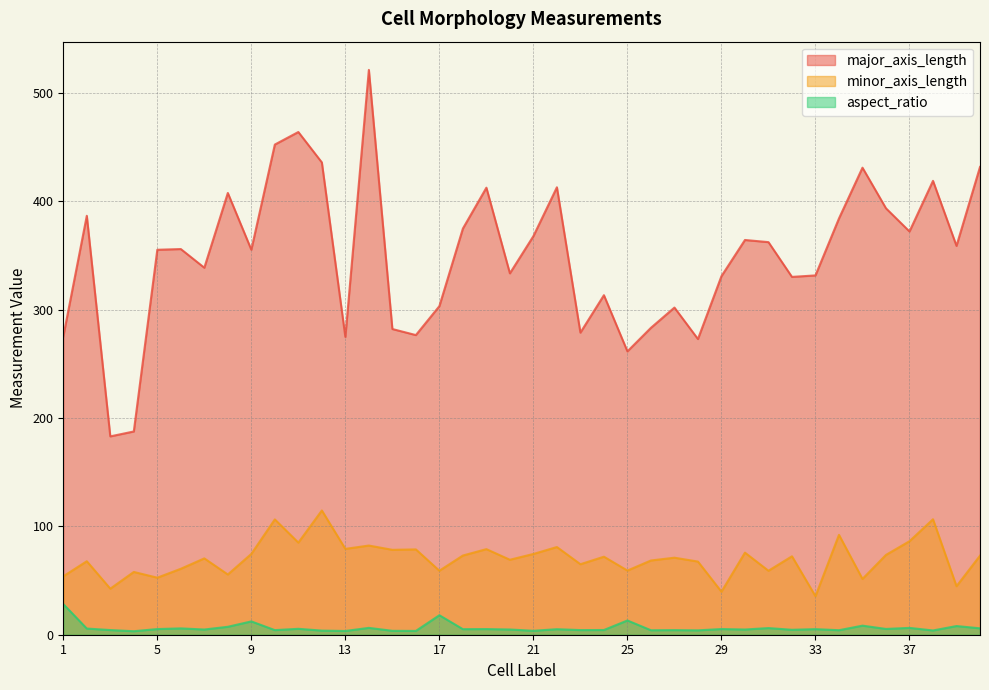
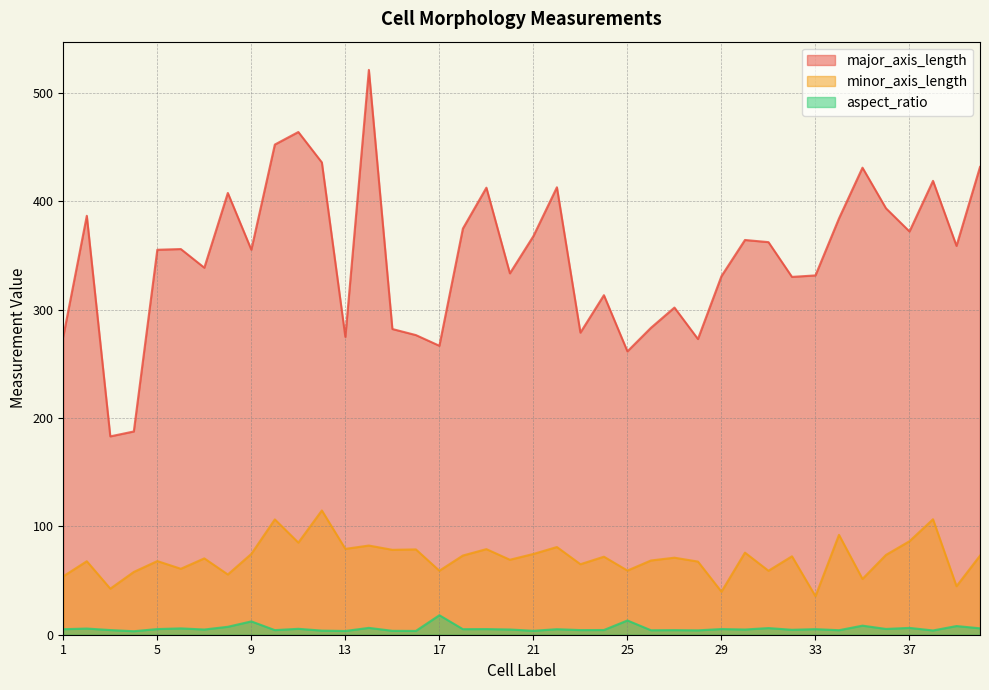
aspect_ratio, 1: 28 -> 5
minor_axis_length, 5: 53 -> 68
major_axis_length, 17: 303 -> 267
